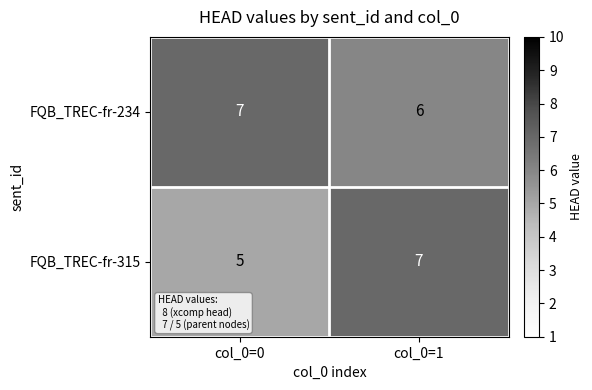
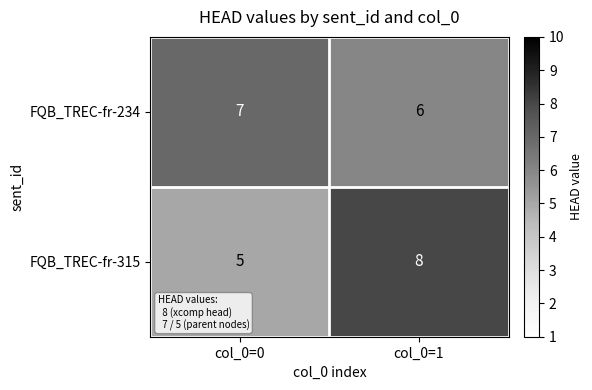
FQB_TREC-fr-315, col_0=1: 7 -> 8
